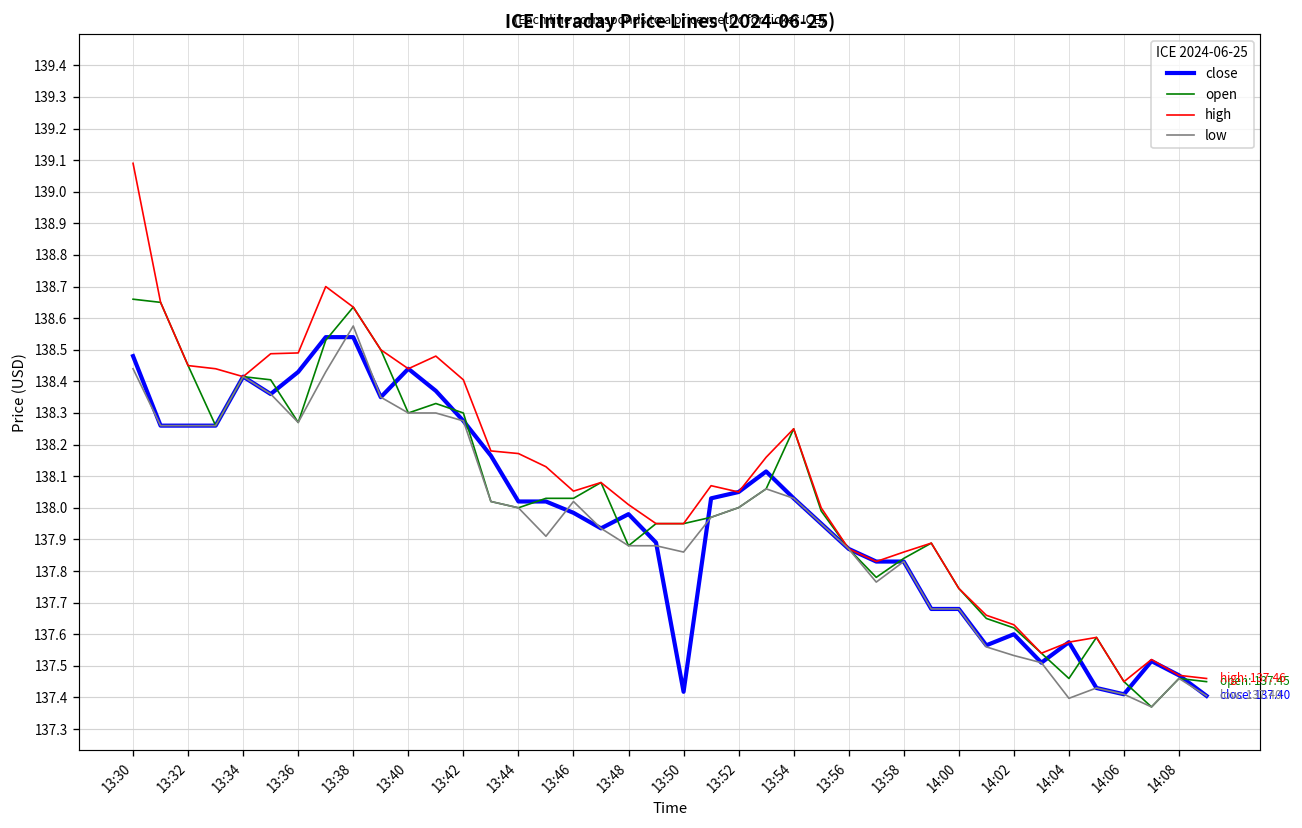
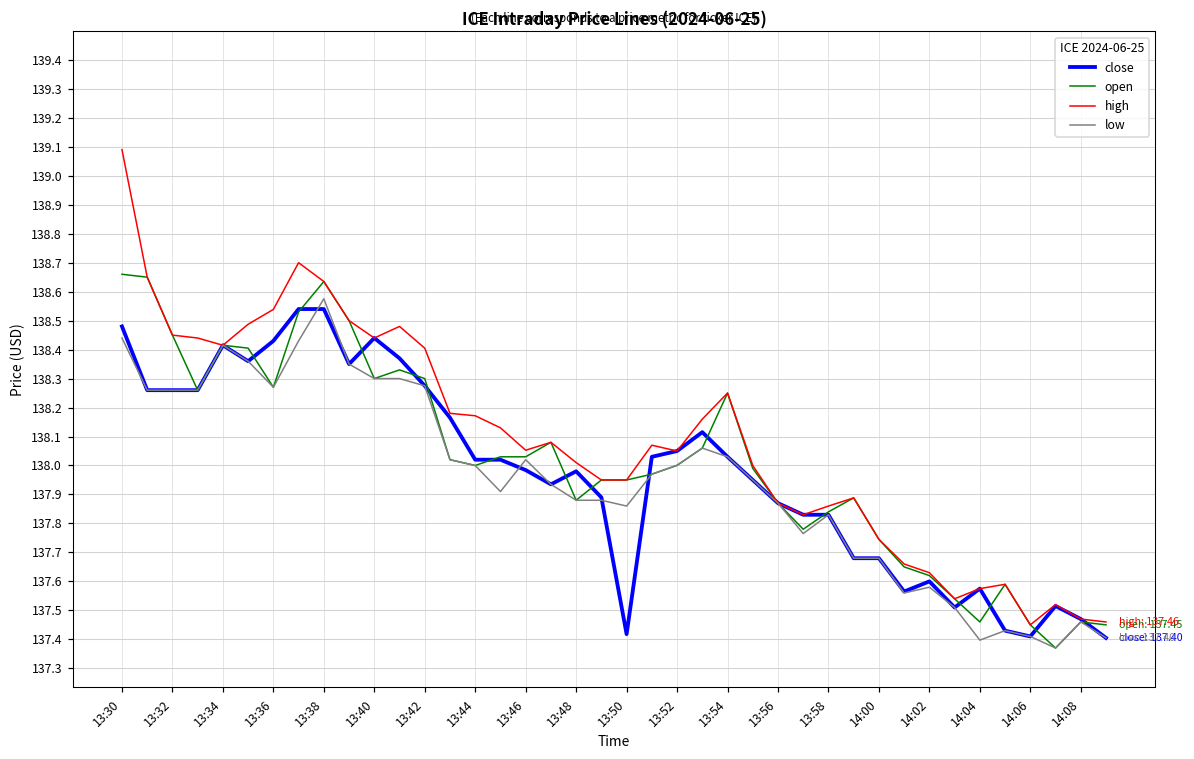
high, 13:36: 138.49 -> 138.54
low, 14:02: 137.53 -> 137.58
